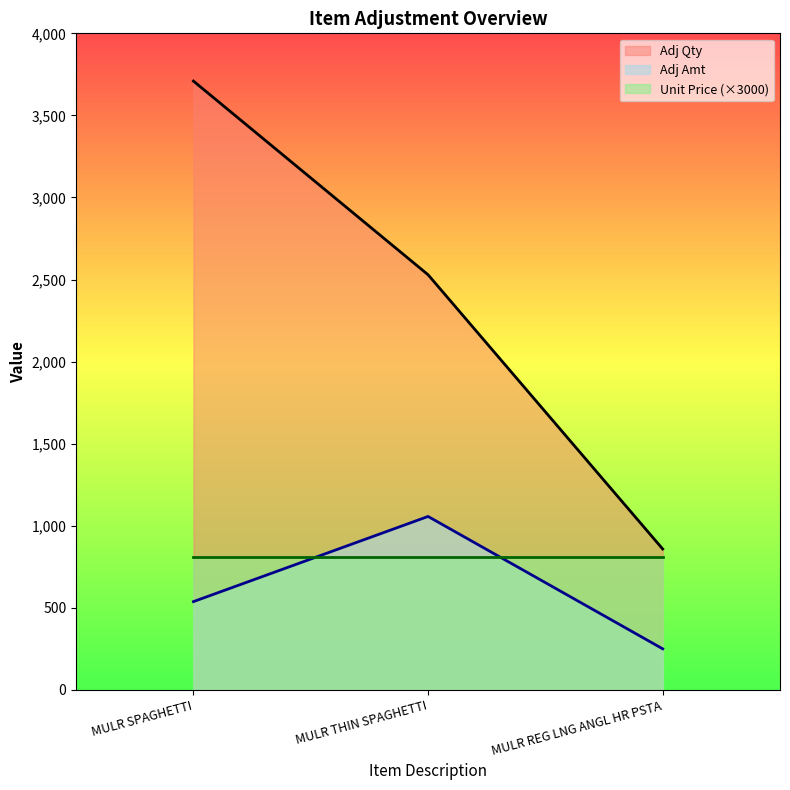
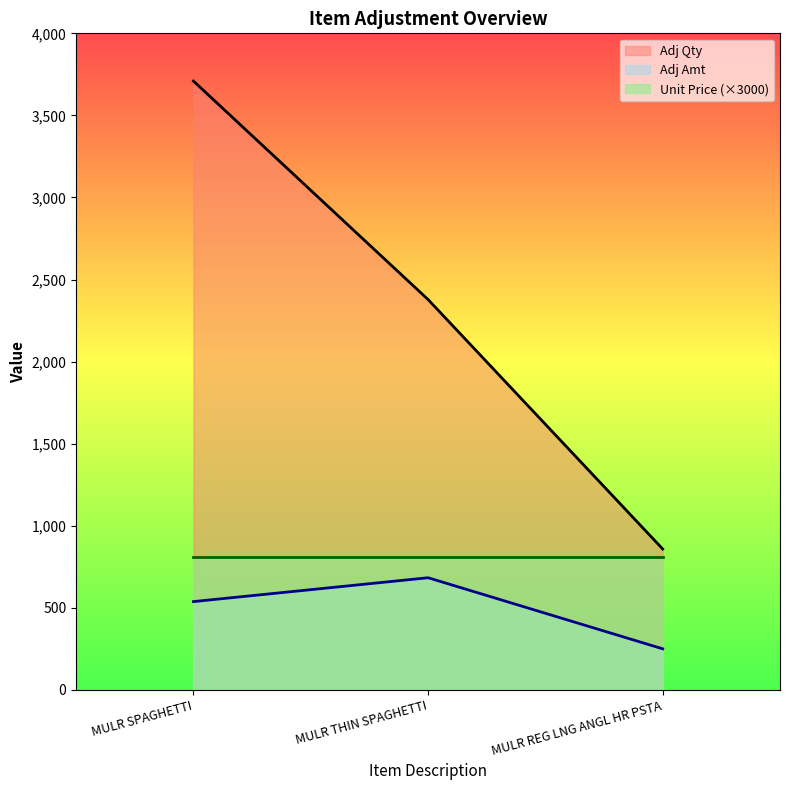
Adj Qty, MULR THIN SPAGHETTI: 2,530 -> 2,380
Adj Amt, MULR THIN SPAGHETTI: 1,060 -> 680
